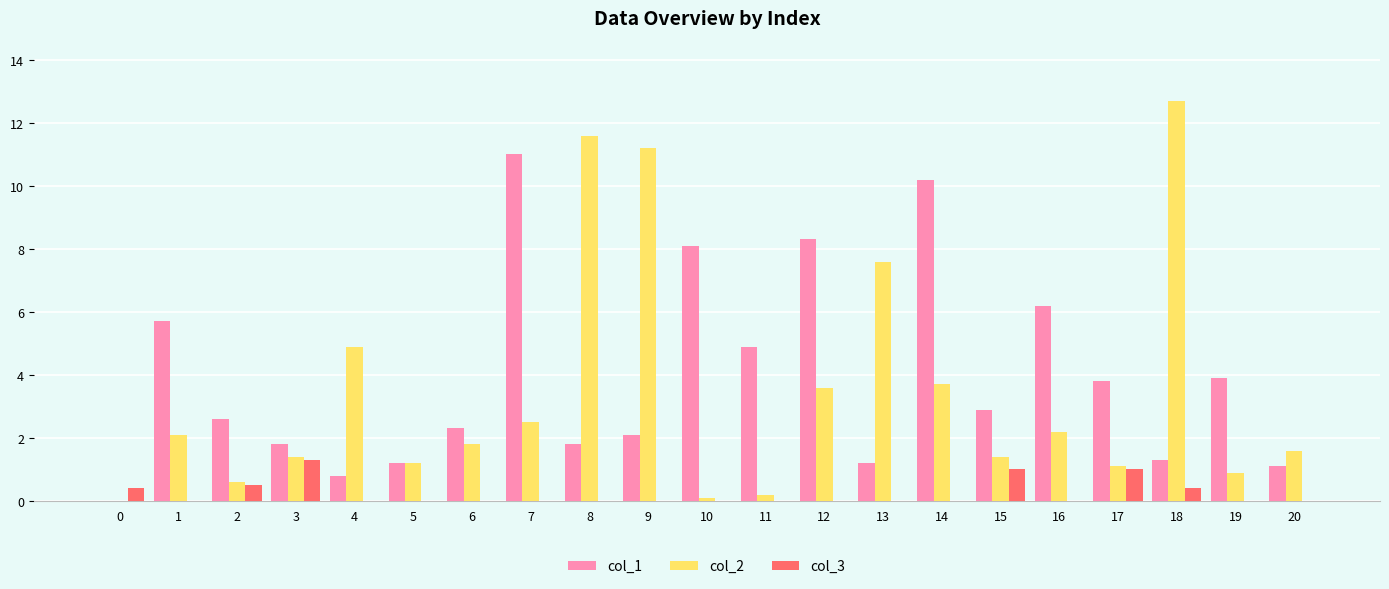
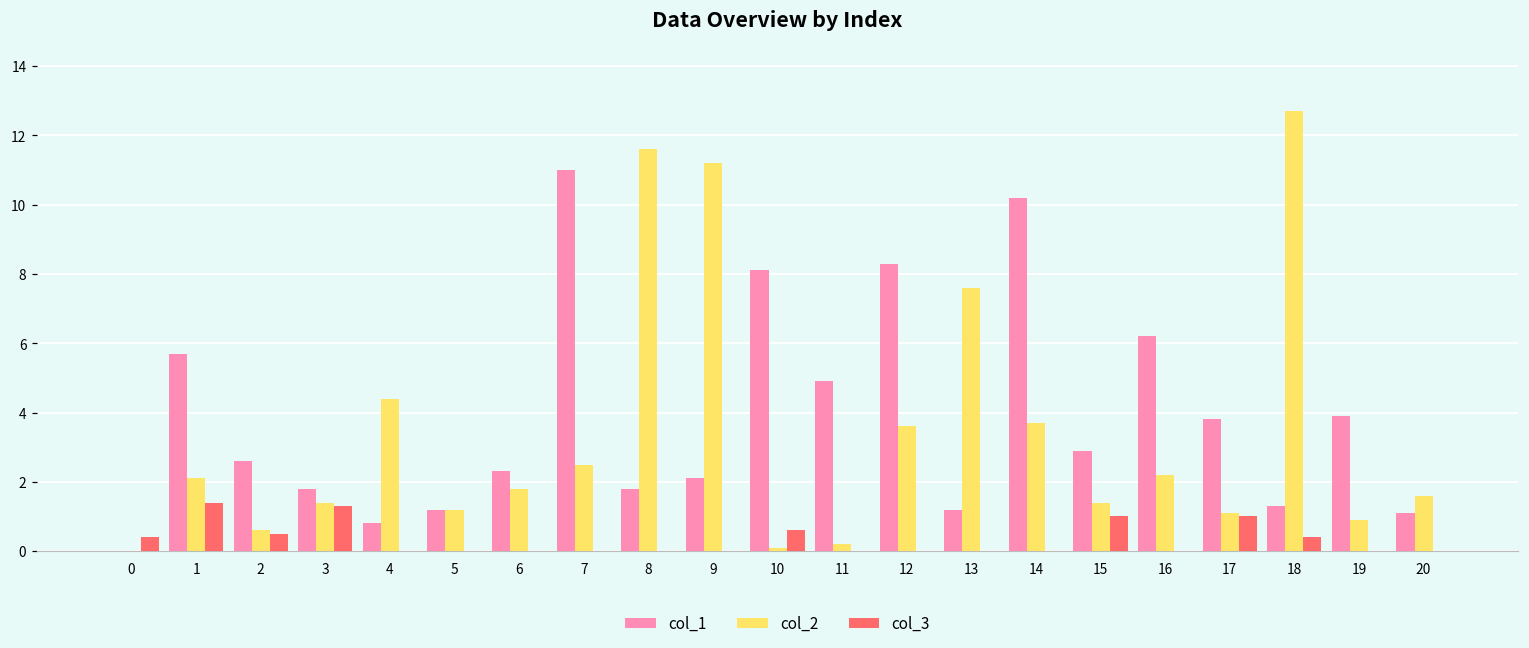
col_3, 1: 0.0 -> 1.4
col_2, 4: 4.9 -> 4.4
col_3, 10: 0.0 -> 0.6
